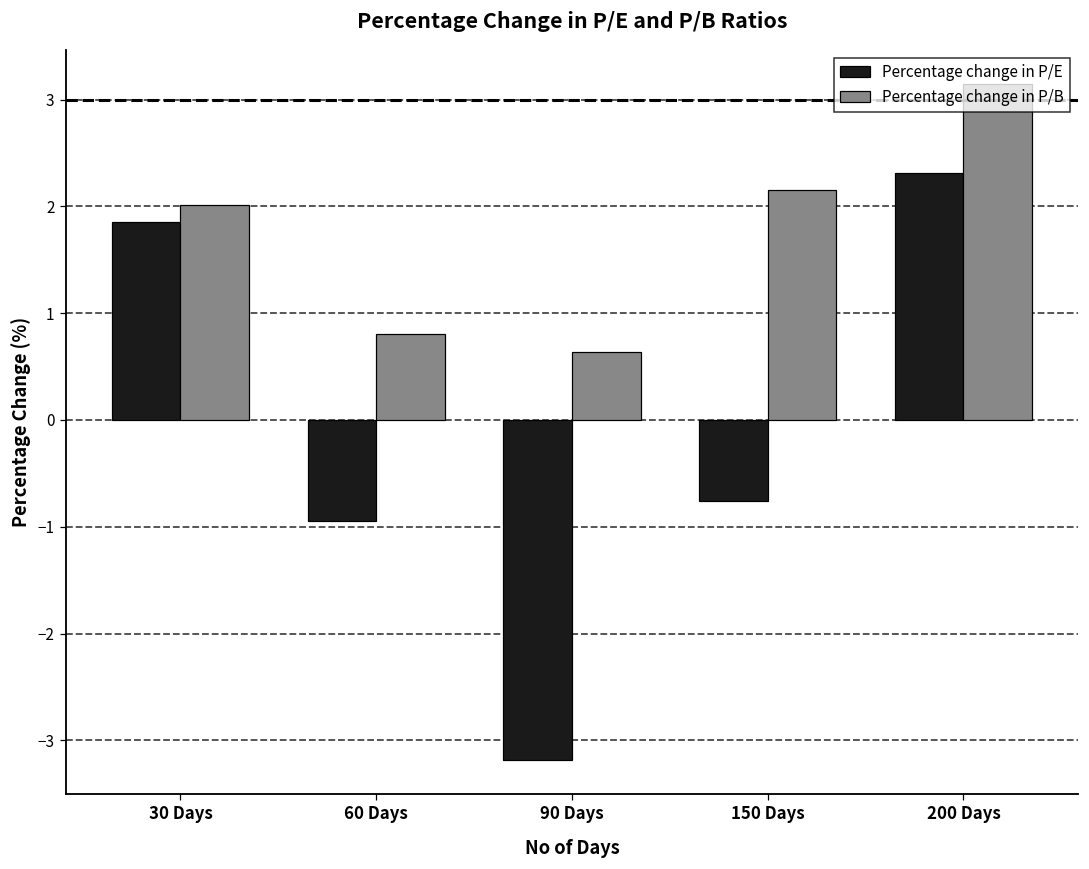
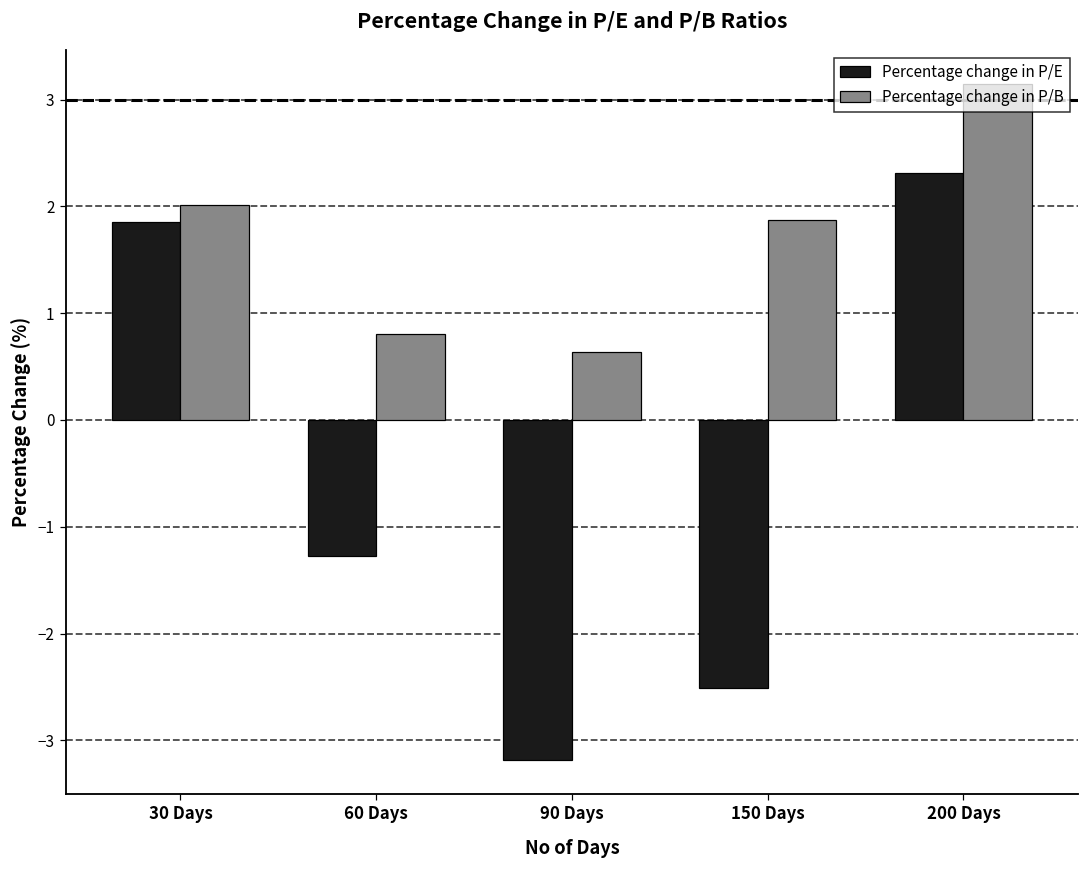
Percentage change in P/E, 60 Days: -0.9 -> -1.3
Percentage change in P/E, 150 Days: -0.8 -> -2.5
Percentage change in P/B, 150 Days: 2.2 -> 1.9
